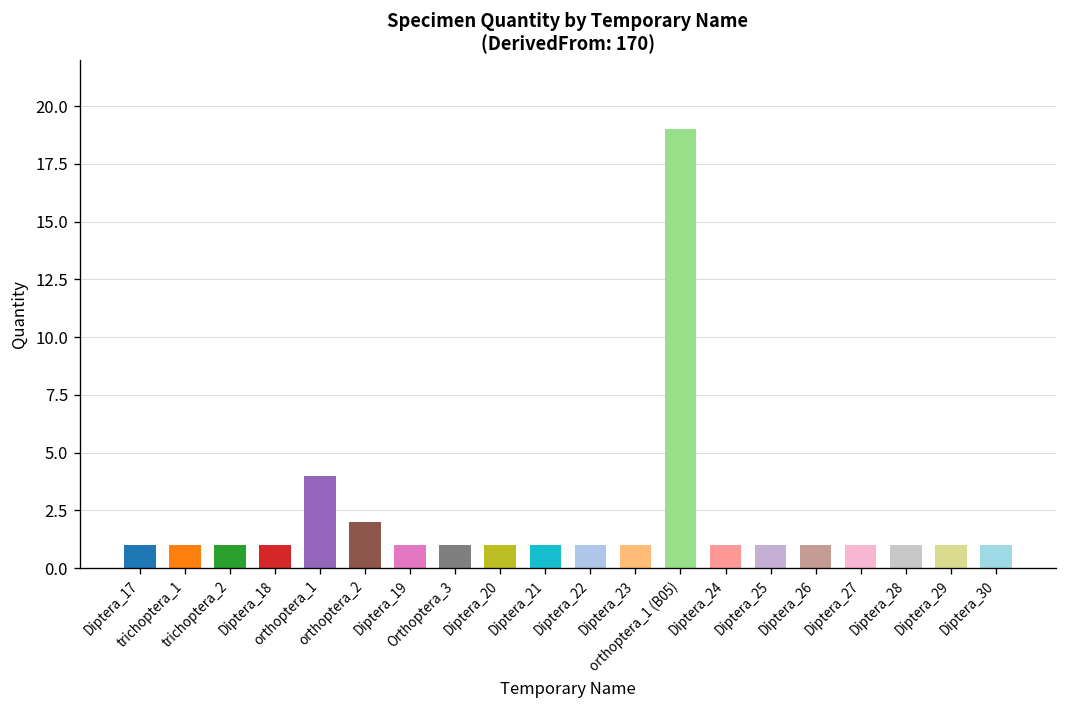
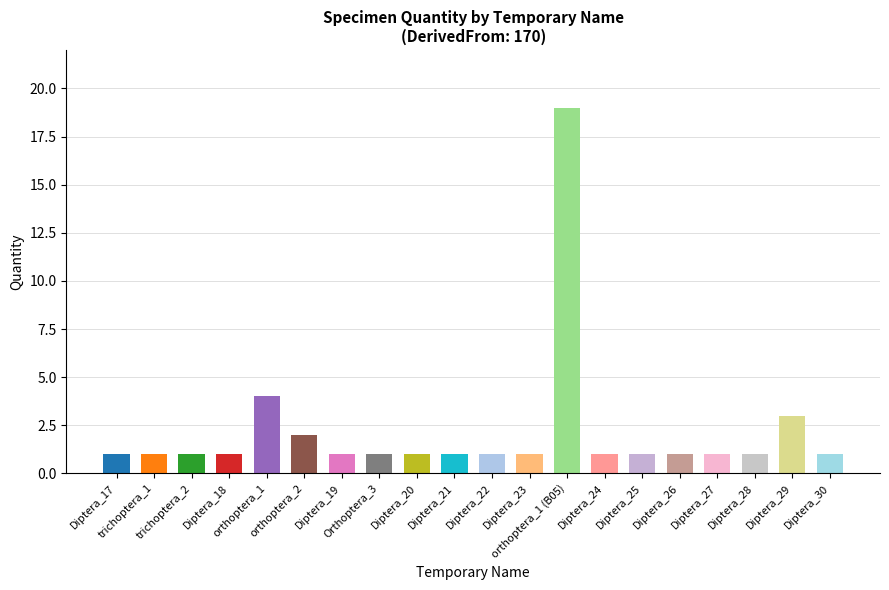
Diptera_29: 1 -> 3
